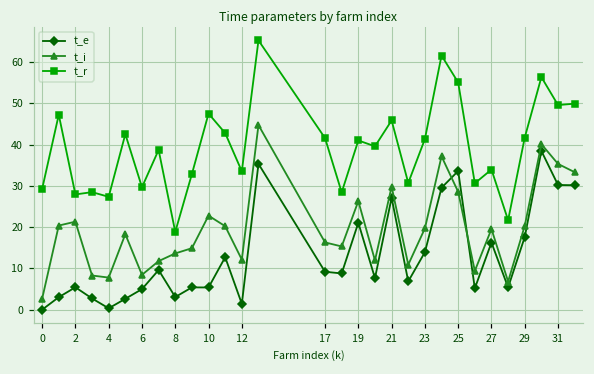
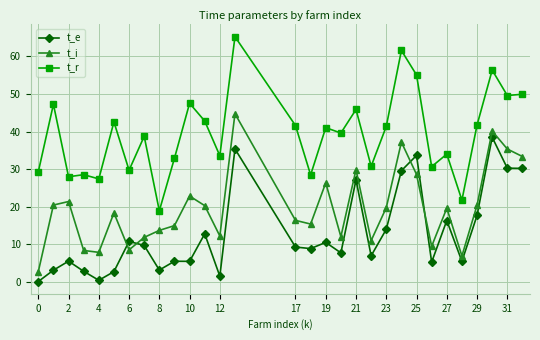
t_e, 6: 5 -> 11
t_e, 19: 21 -> 10
